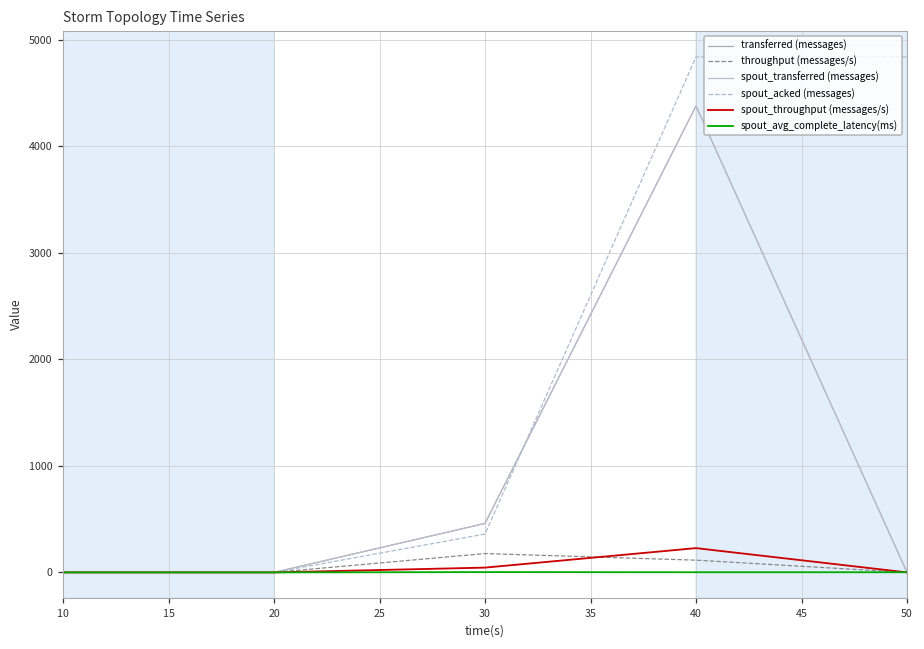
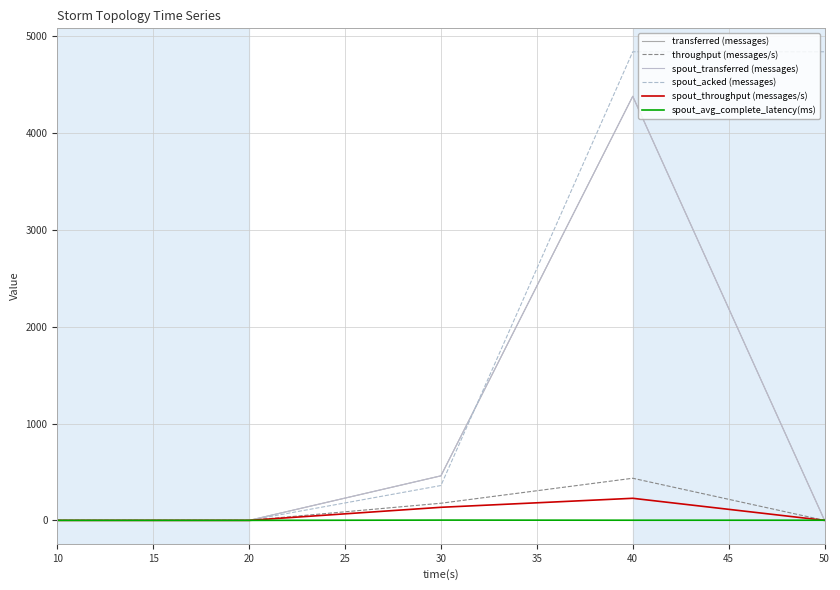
spout_throughput (messages/s), 30: 0 -> 100
throughput (messages/s), 40: 100 -> 400
